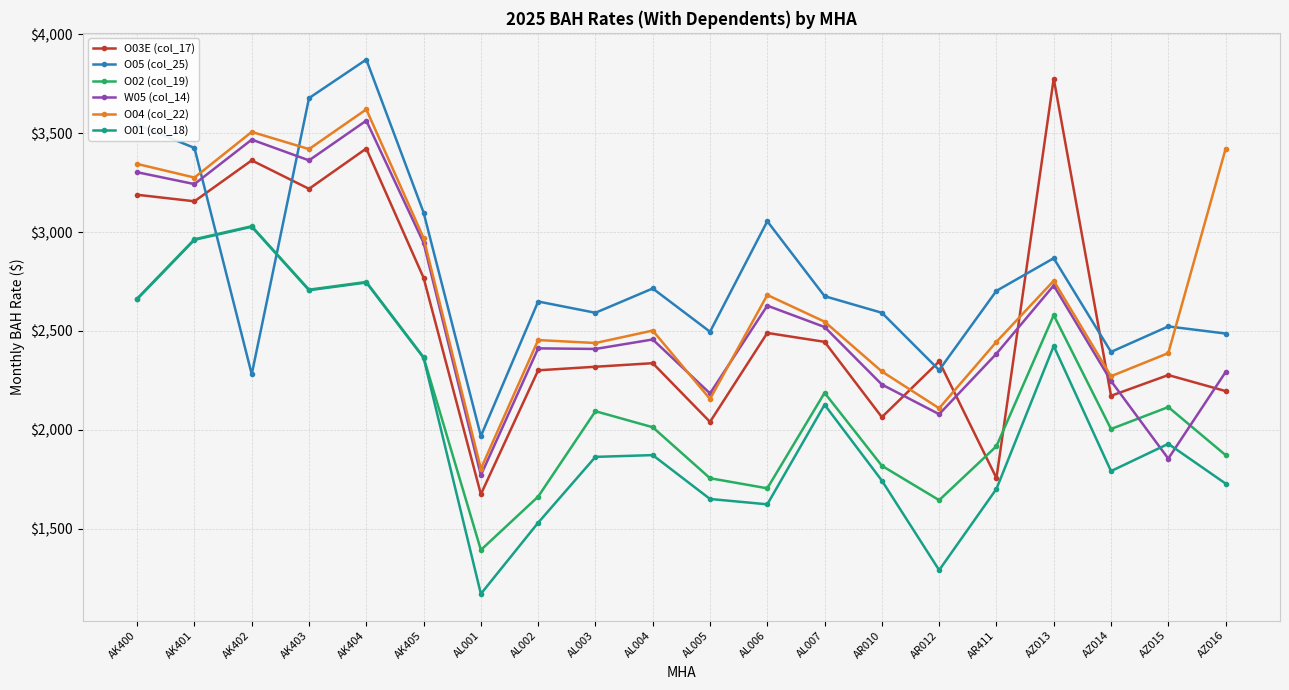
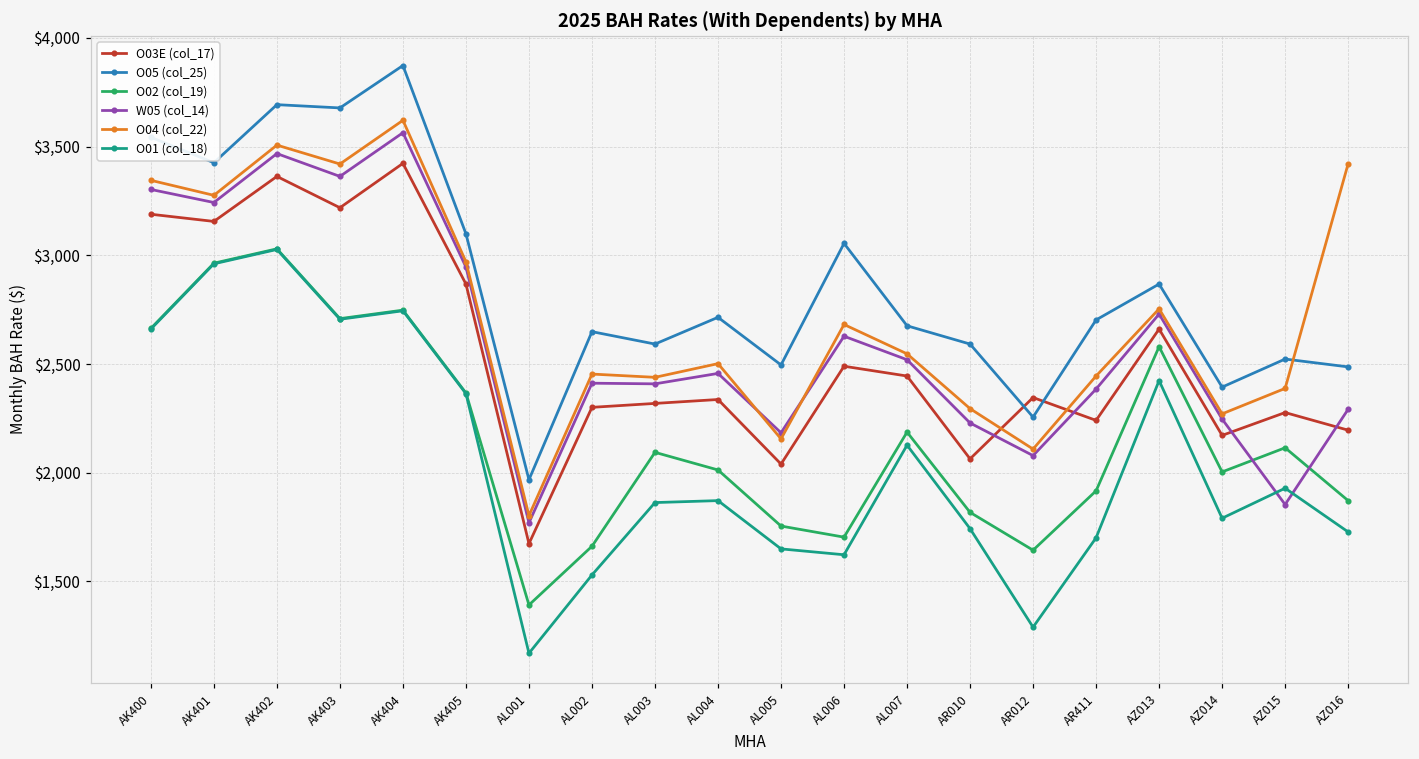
O05 (col_25), AK402: $2,280 -> $3,690
O03E (col_17), AK405: $2,770 -> $2,870
O05 (col_25), AR012: $2,300 -> $2,260
O03E (col_17), AR411: $1,760 -> $2,240
O03E (col_17), AZ013: $3,780 -> $2,660
